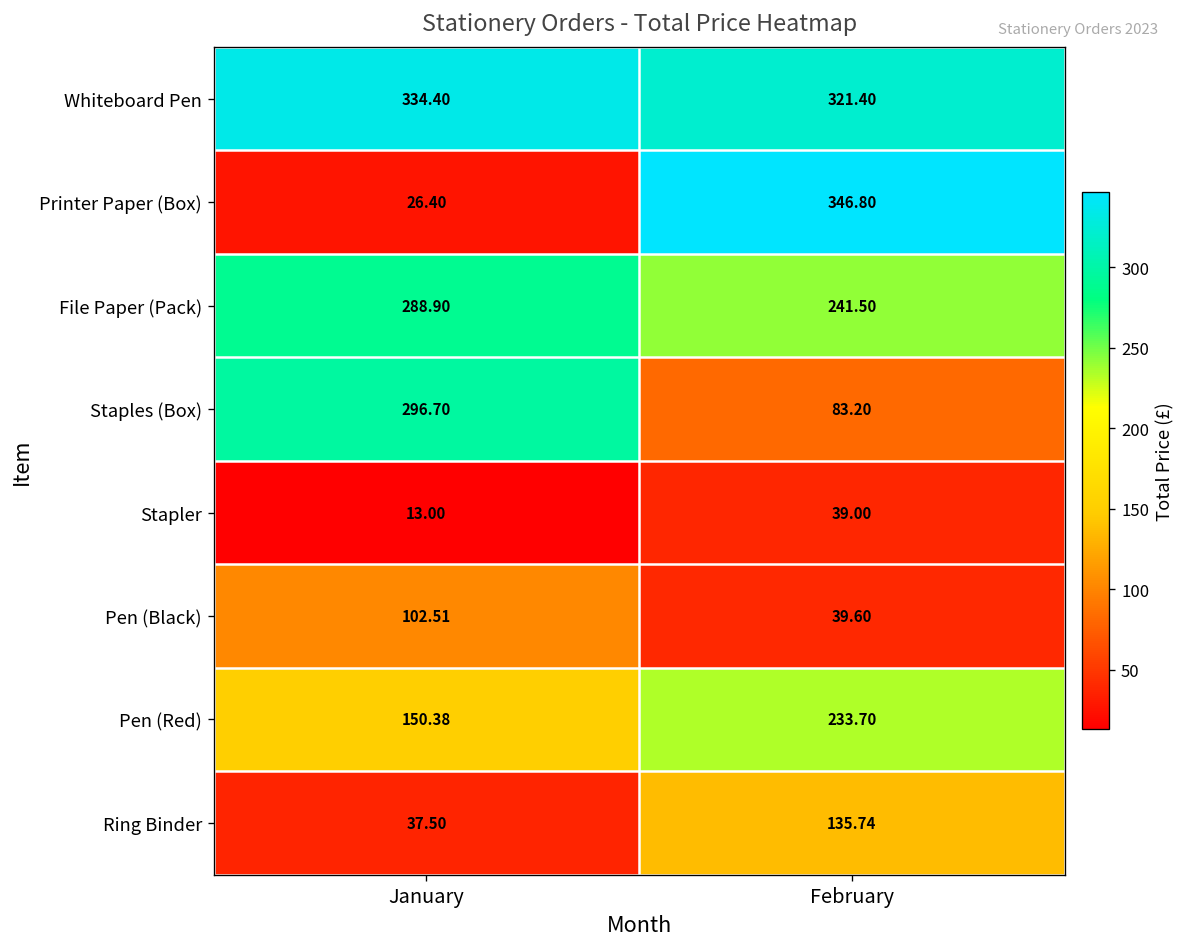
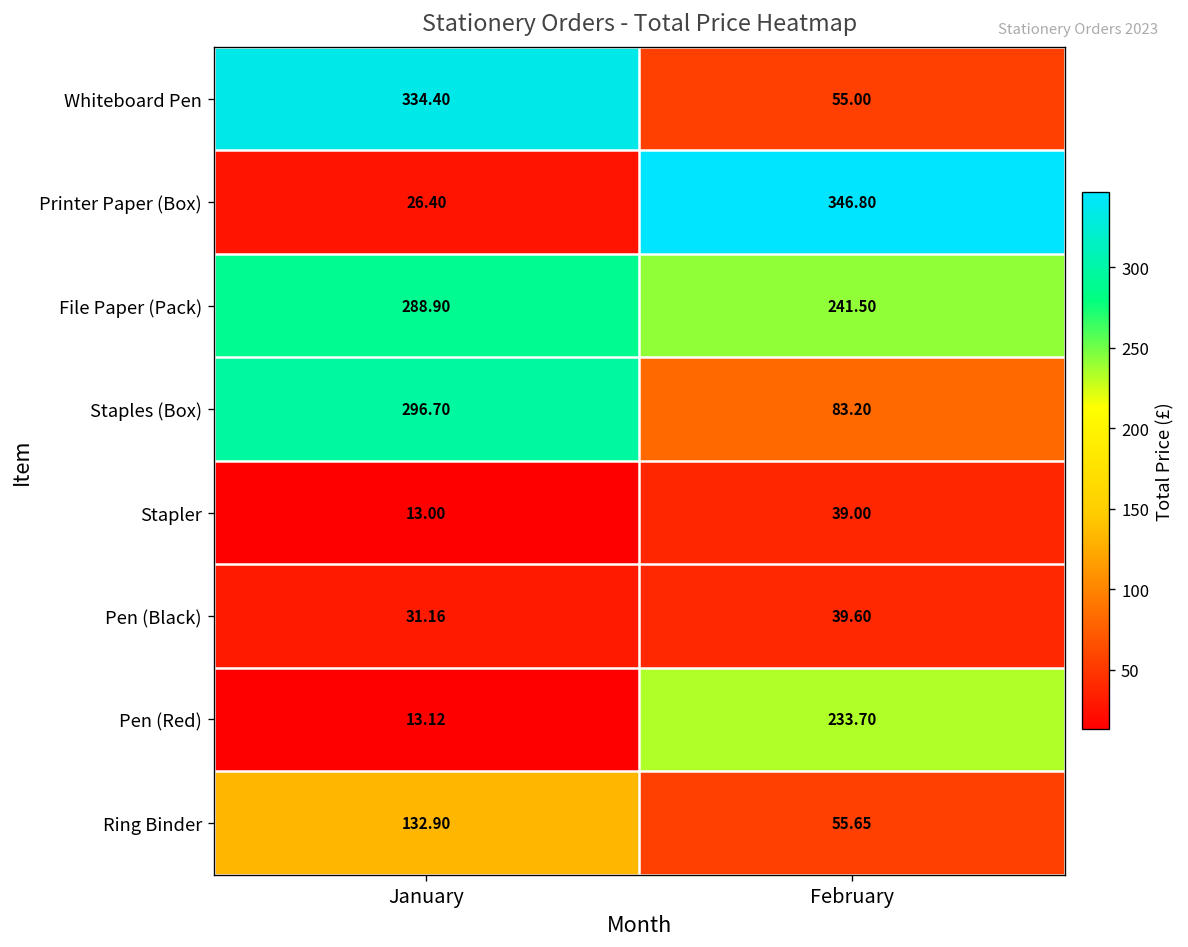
Whiteboard Pen, February: 321.40 -> 55.00
Pen (Black), January: 102.51 -> 31.16
Pen (Red), January: 150.38 -> 13.12
Ring Binder, January: 37.50 -> 132.90
Ring Binder, February: 135.74 -> 55.65
